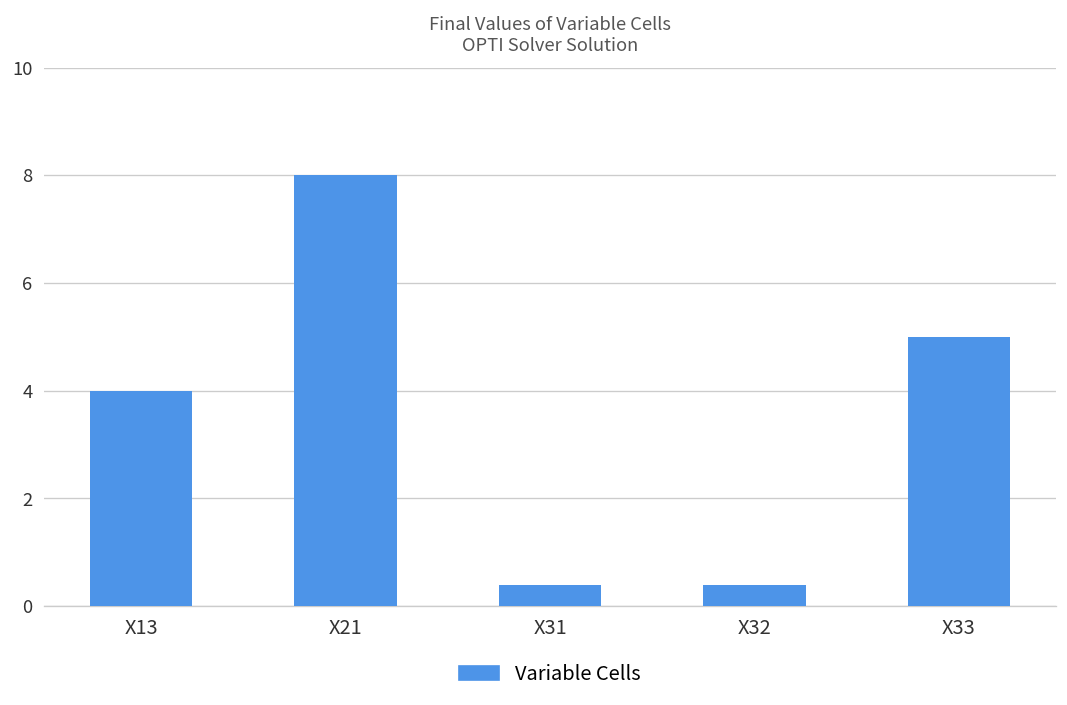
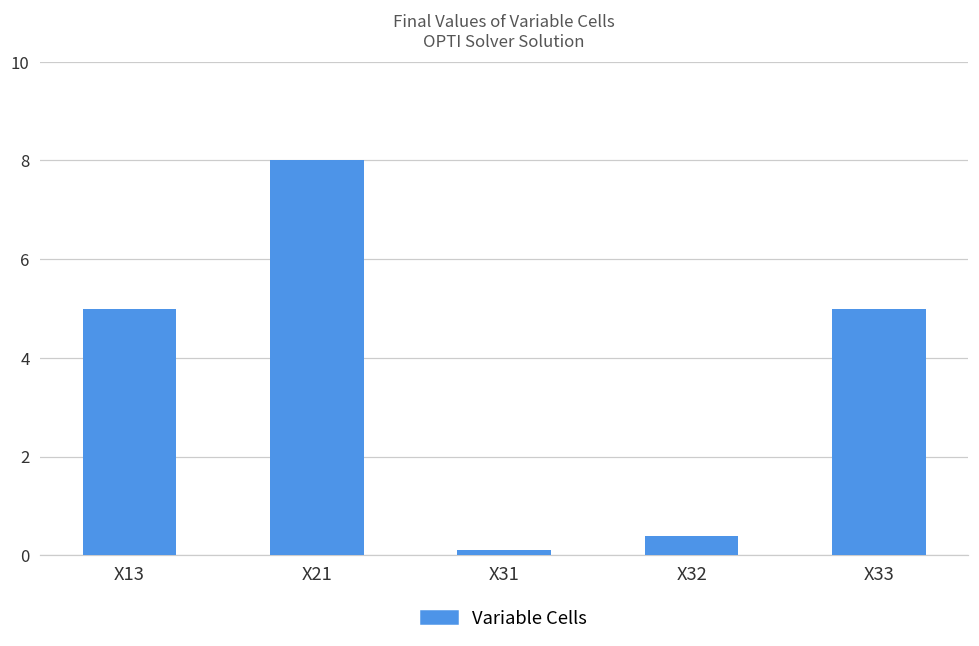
X13: 4 -> 5
X31: 0.4 -> 0.1
